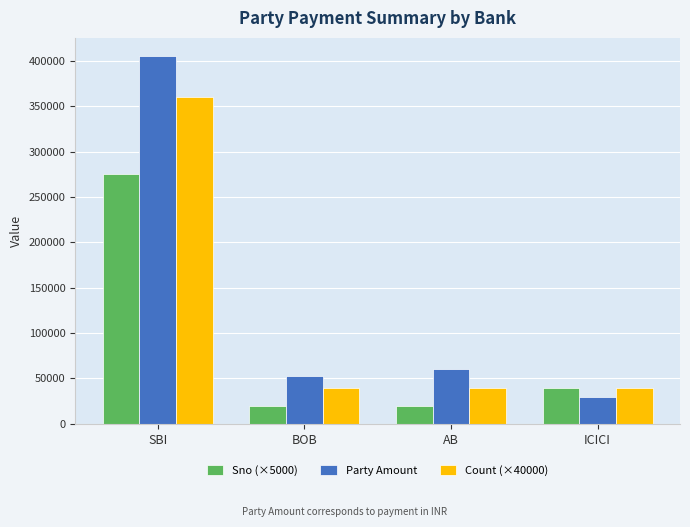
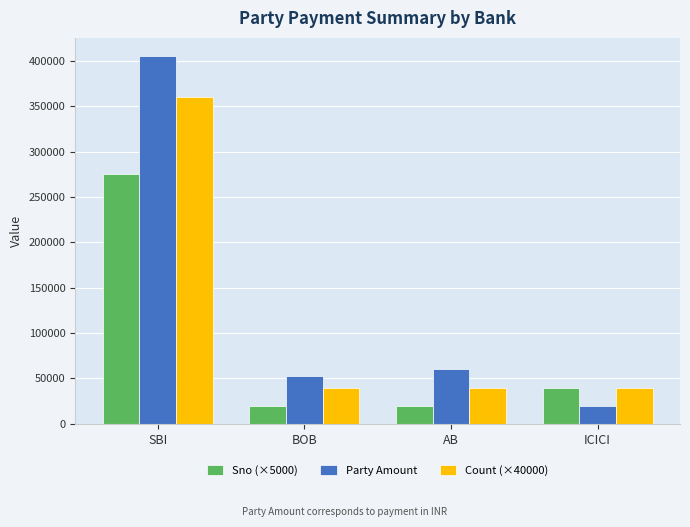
Party Amount, ICICI: 30000 -> 20000
